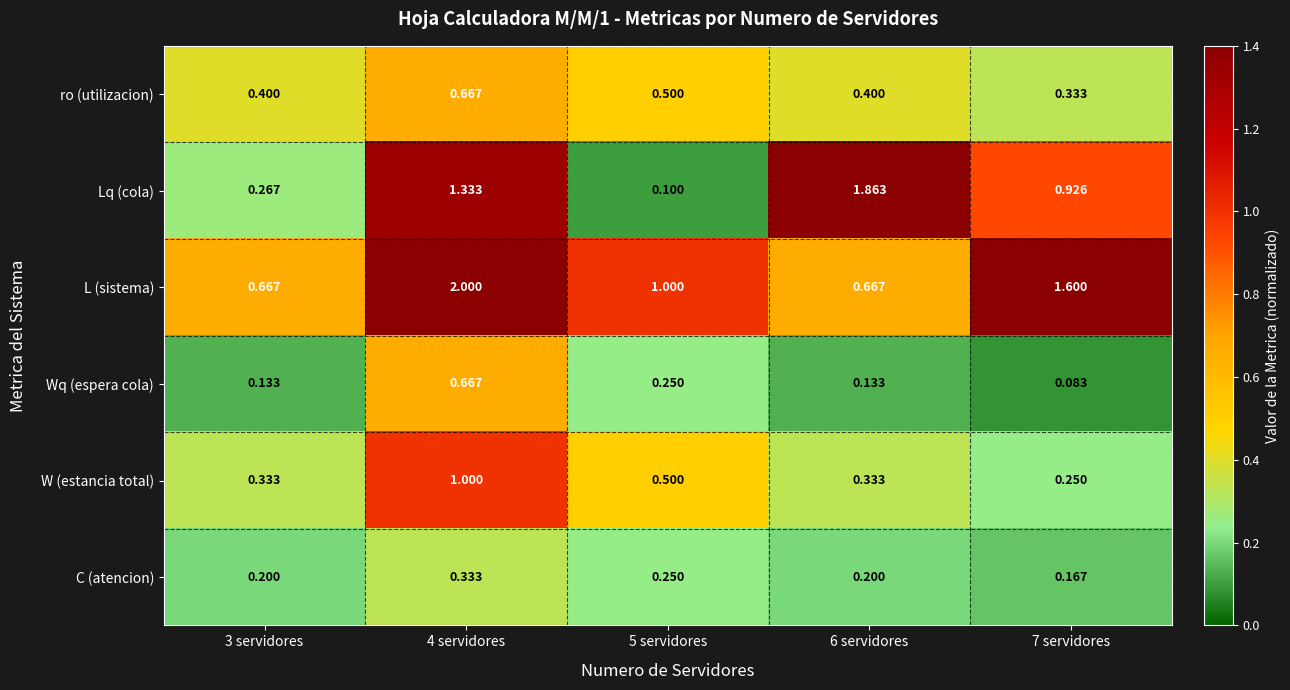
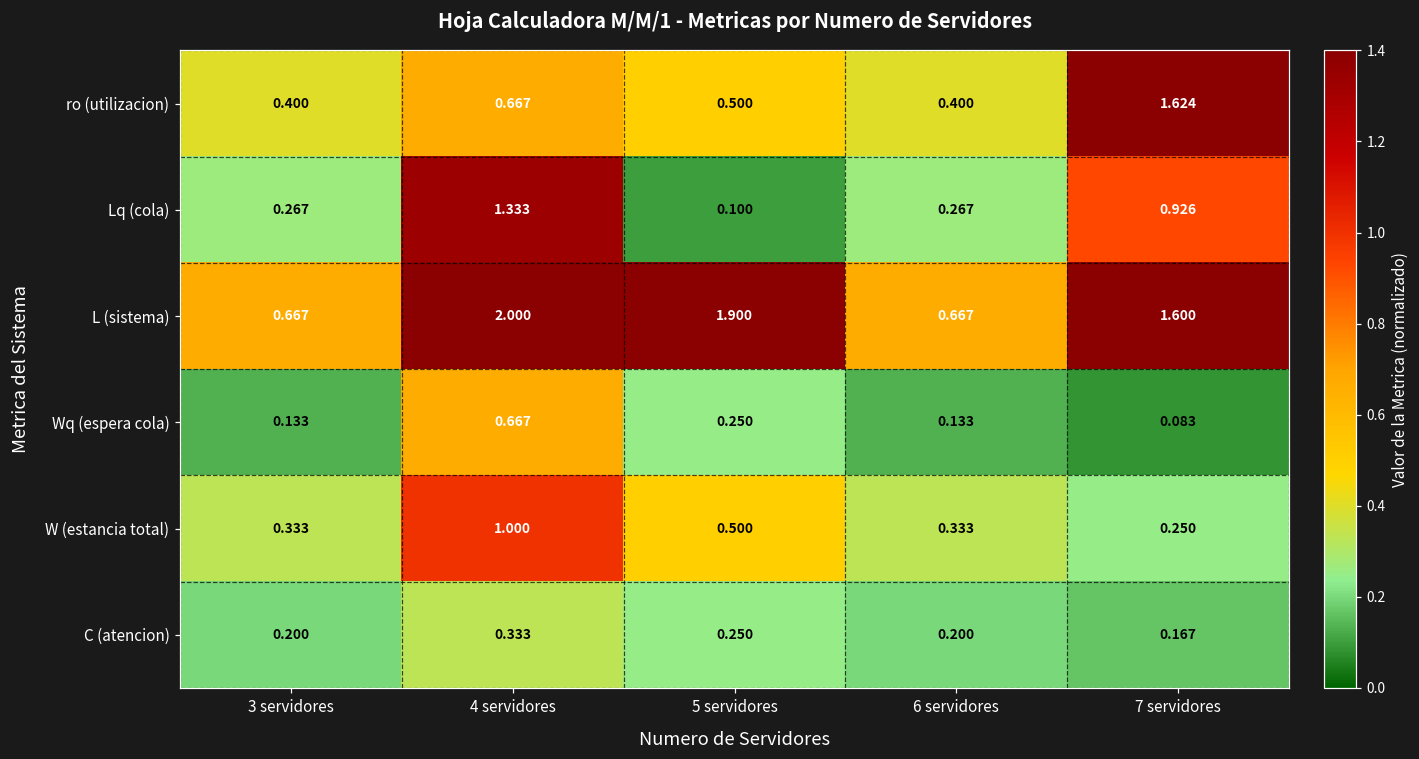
ro (utilizacion), 7 servidores: 0.333 -> 1.624
Lq (cola), 6 servidores: 1.863 -> 0.267
L (sistema), 5 servidores: 1.000 -> 1.900
